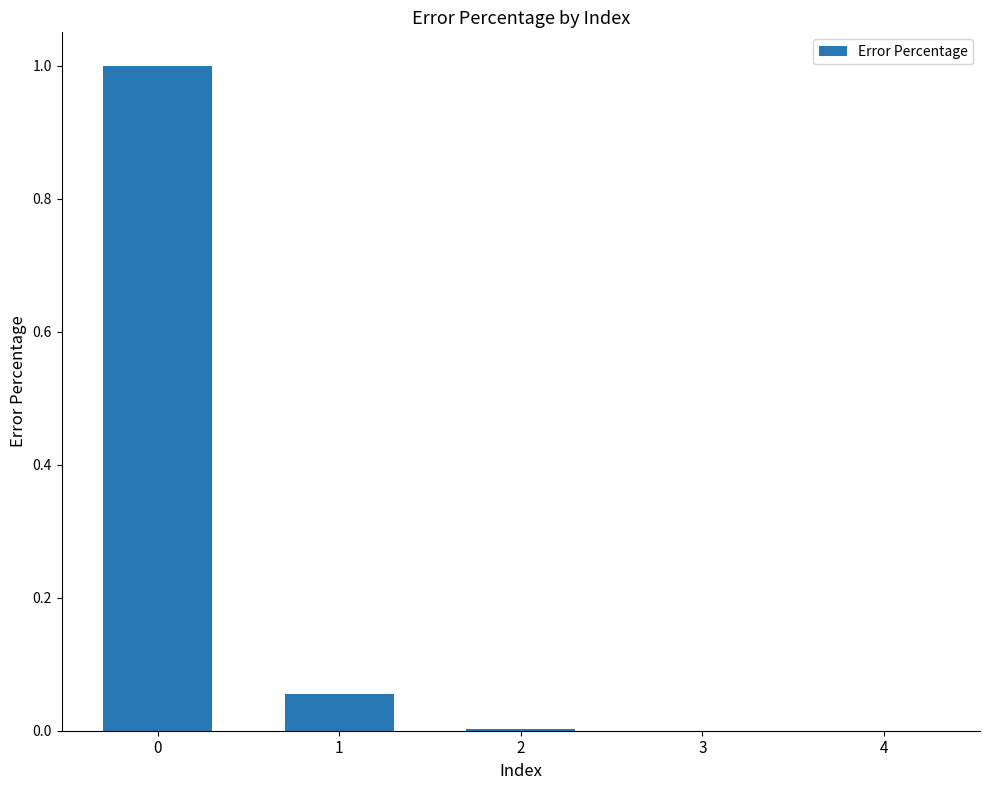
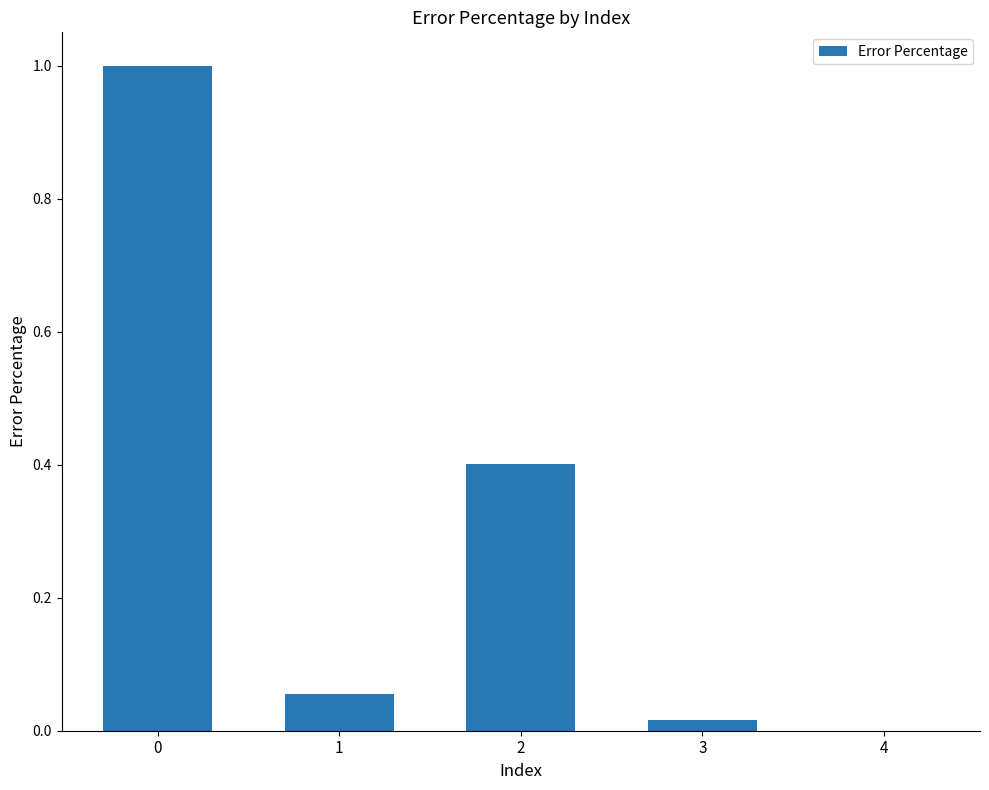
2: 0.00 -> 0.40
3: 0.00 -> 0.02
